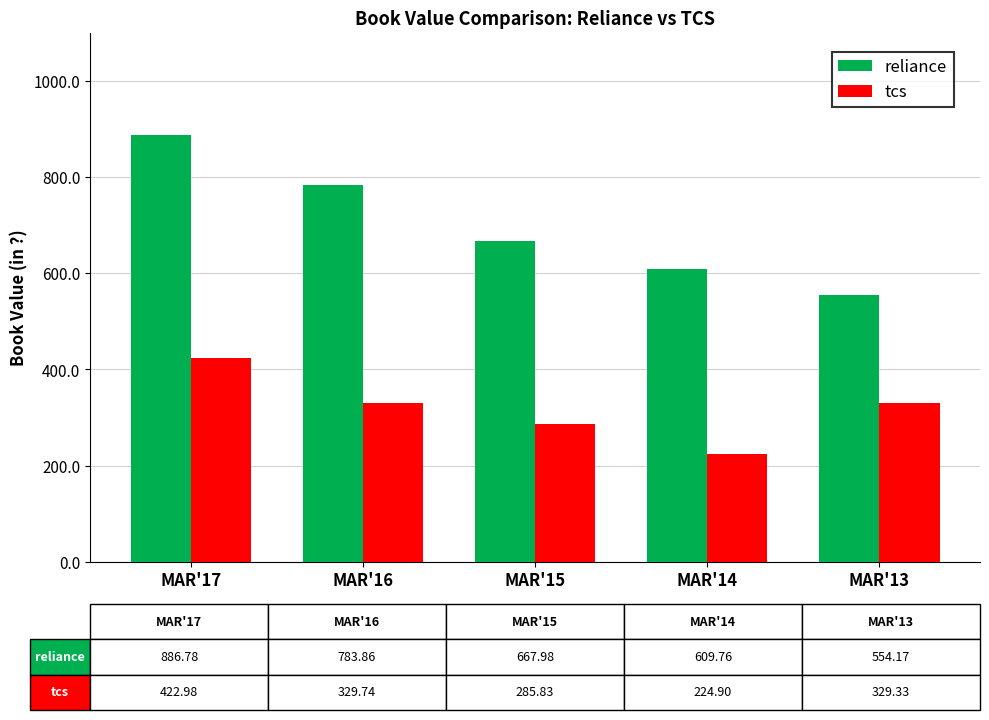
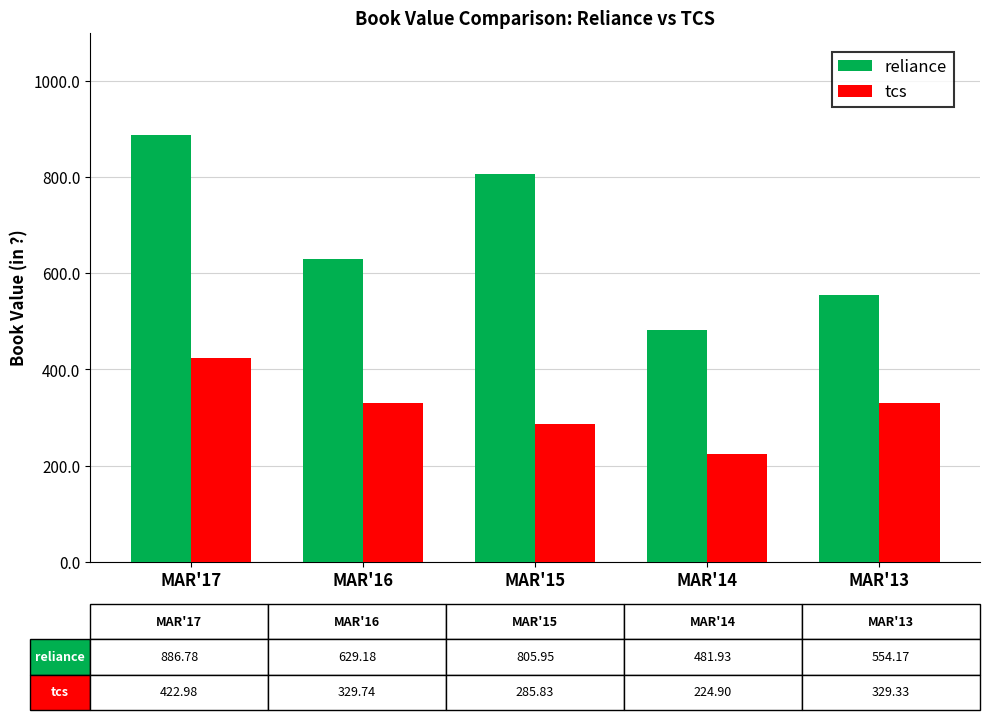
reliance, MAR'16: 783.86 -> 629.18
reliance, MAR'15: 667.98 -> 805.95
reliance, MAR'14: 609.76 -> 481.93
